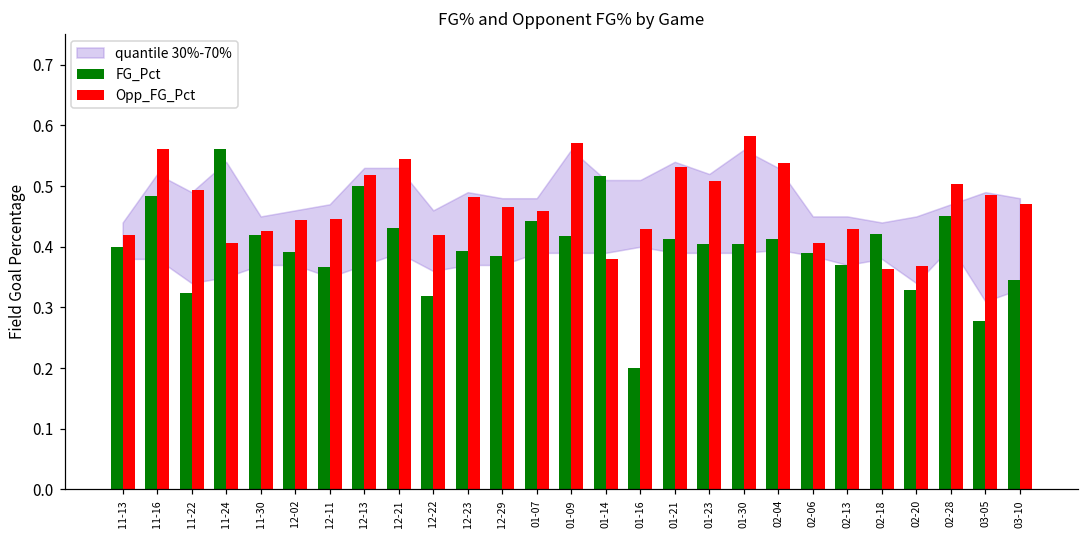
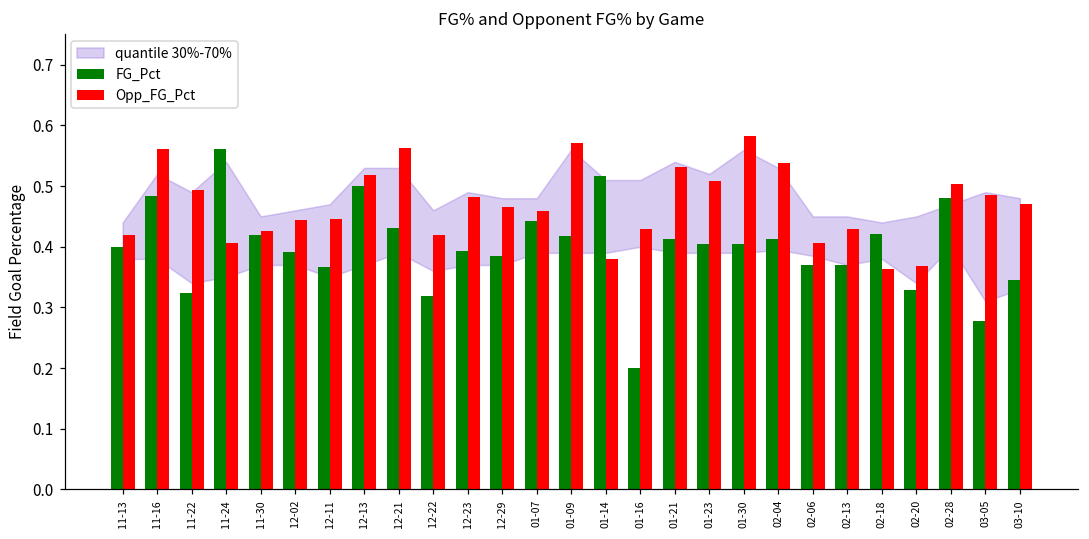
Opp_FG_Pct, 12-21: 0.55 -> 0.56
FG_Pct, 02-06: 0.39 -> 0.37
FG_Pct, 02-28: 0.45 -> 0.48
